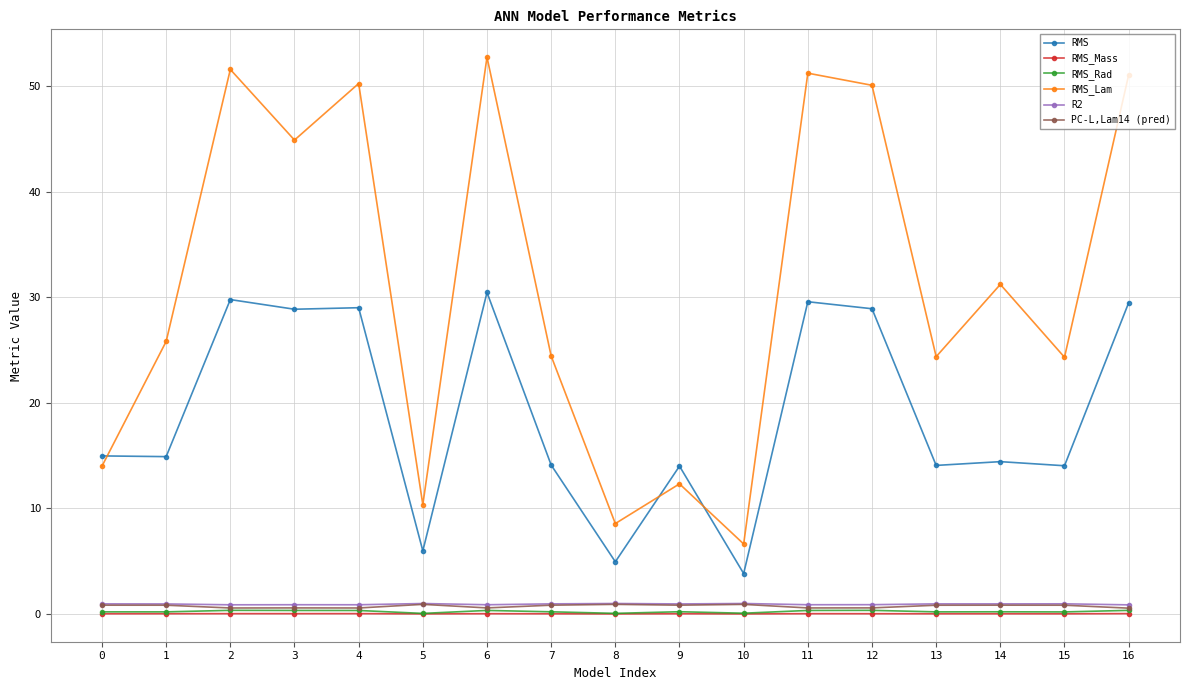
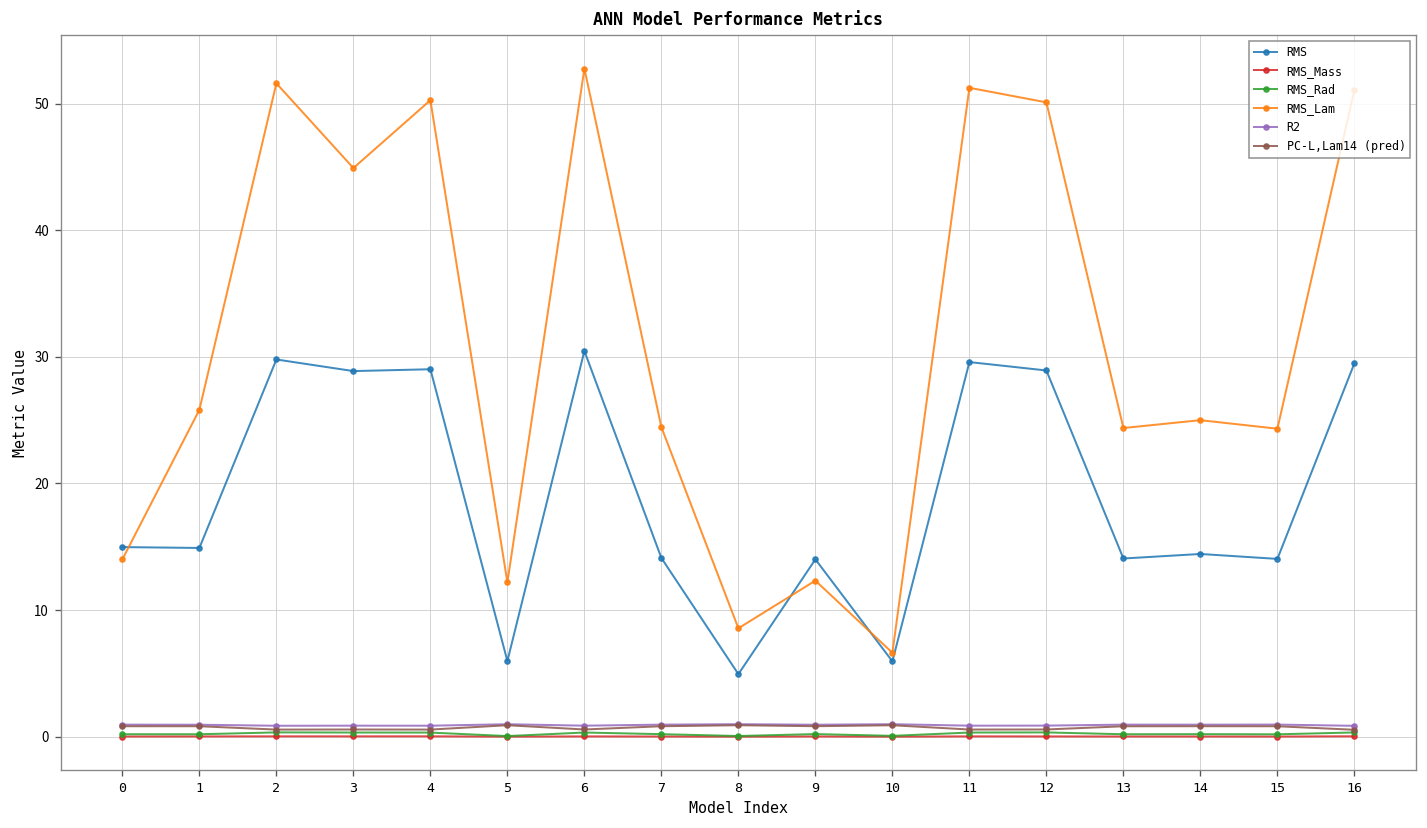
RMS_Lam, 5: 10.4 -> 12.2
RMS, 10: 3.8 -> 6.0
RMS_Lam, 14: 31.2 -> 25.0
